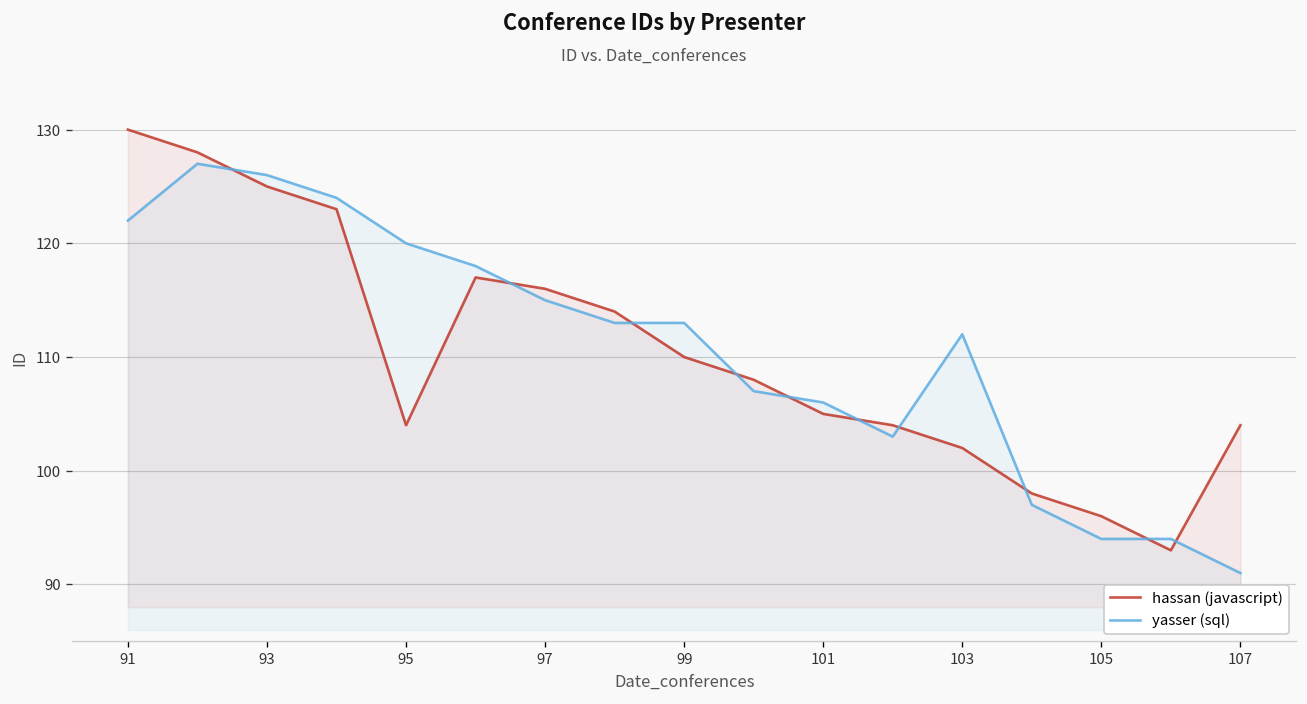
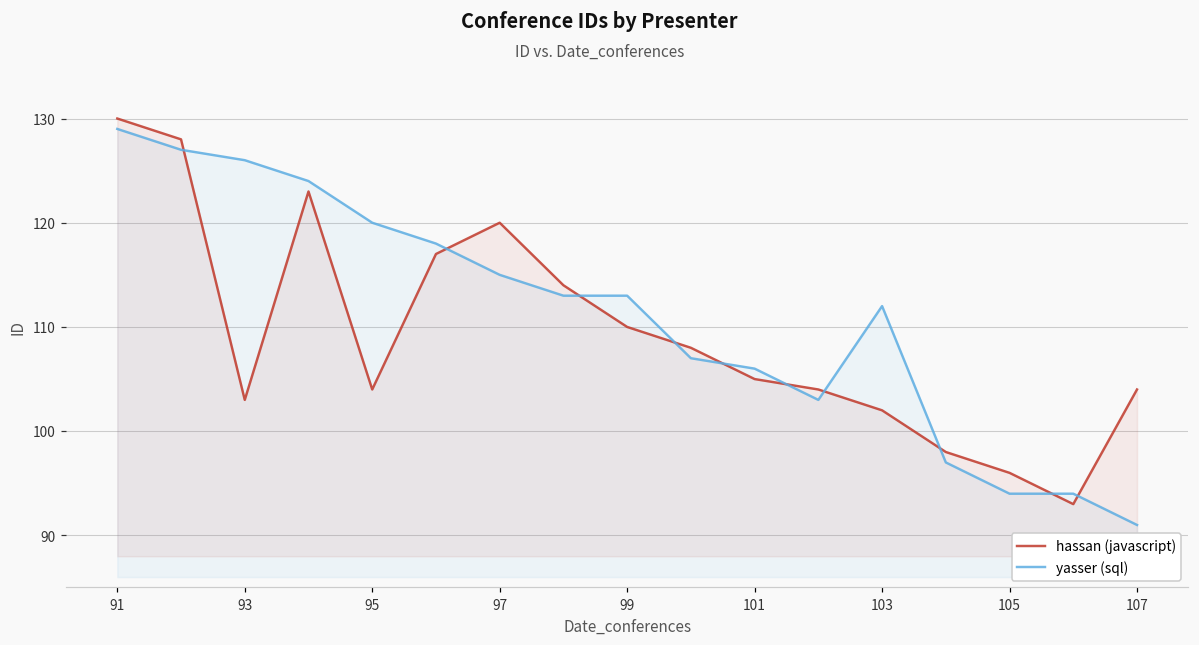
yasser (sql), 91: 122 -> 129
hassan (javascript), 93: 125 -> 103
hassan (javascript), 97: 116 -> 120
